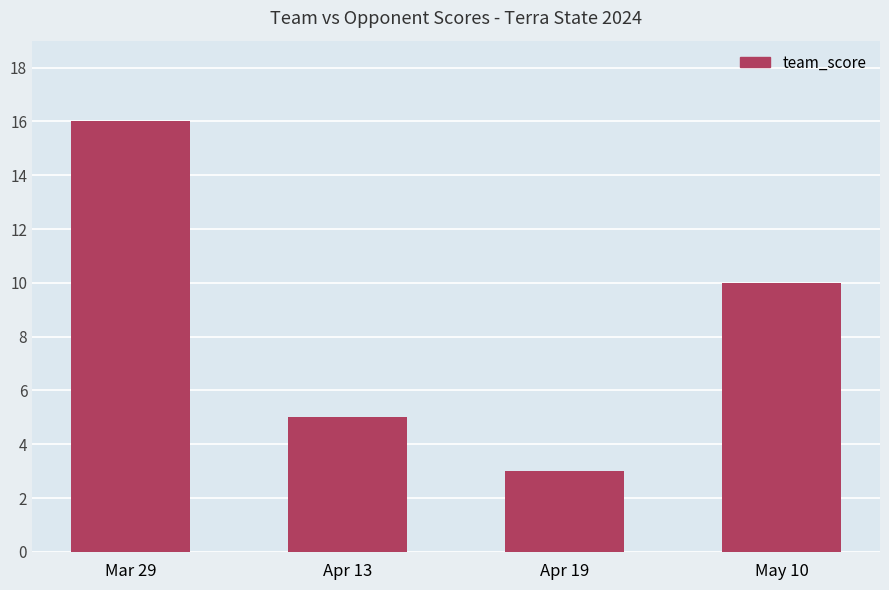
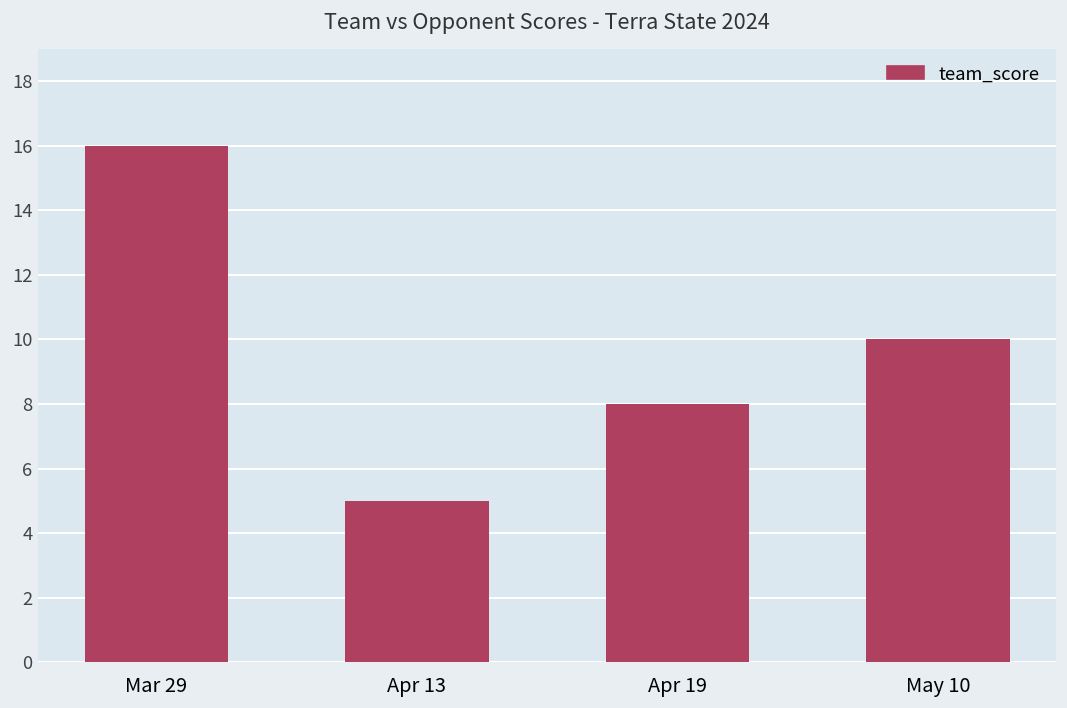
Apr 19: 3 -> 8
